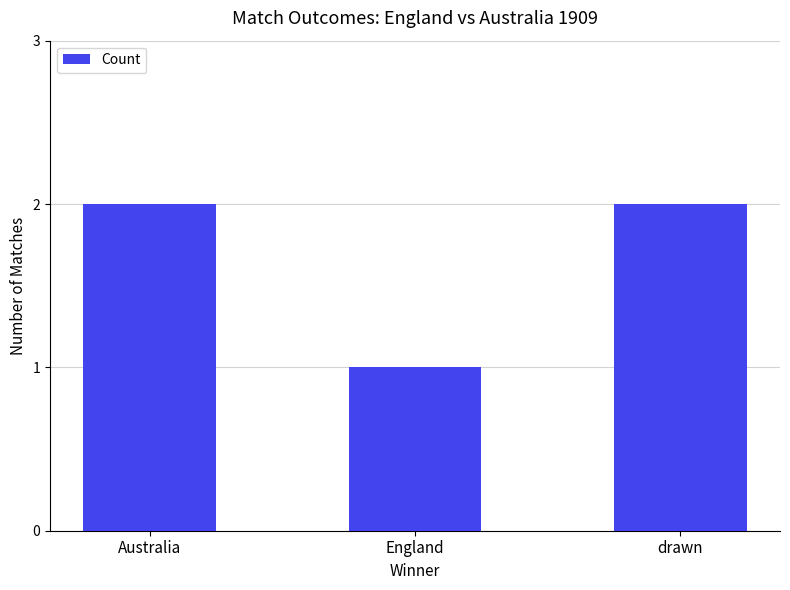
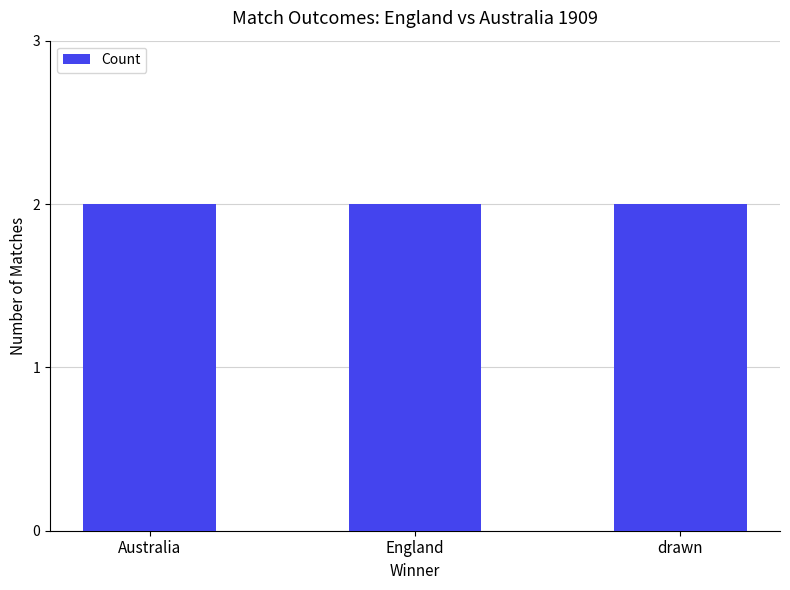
England: 1 -> 2
